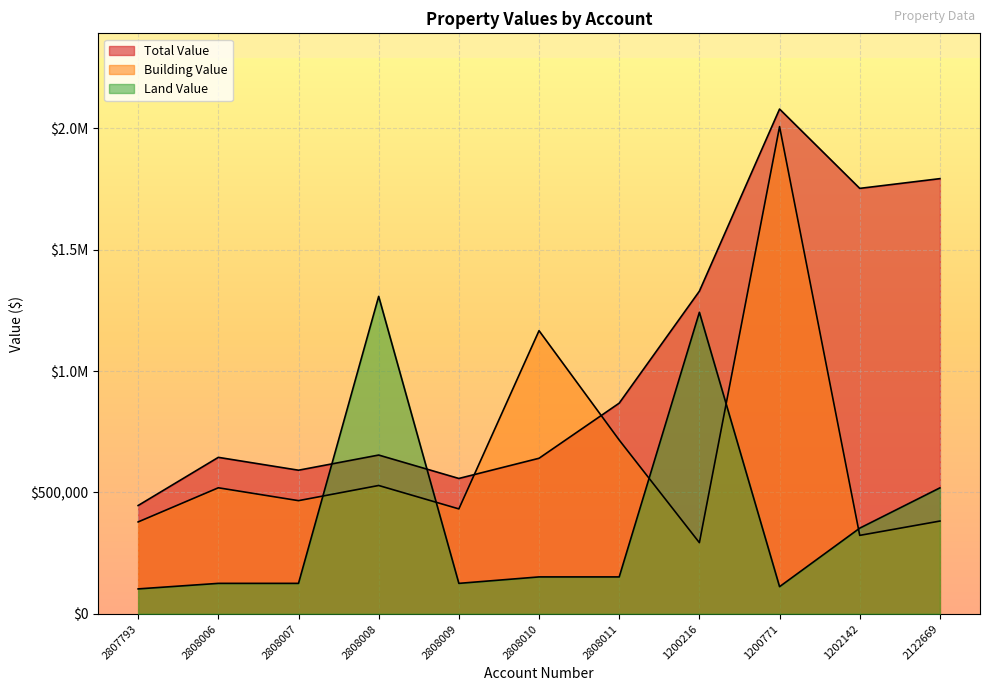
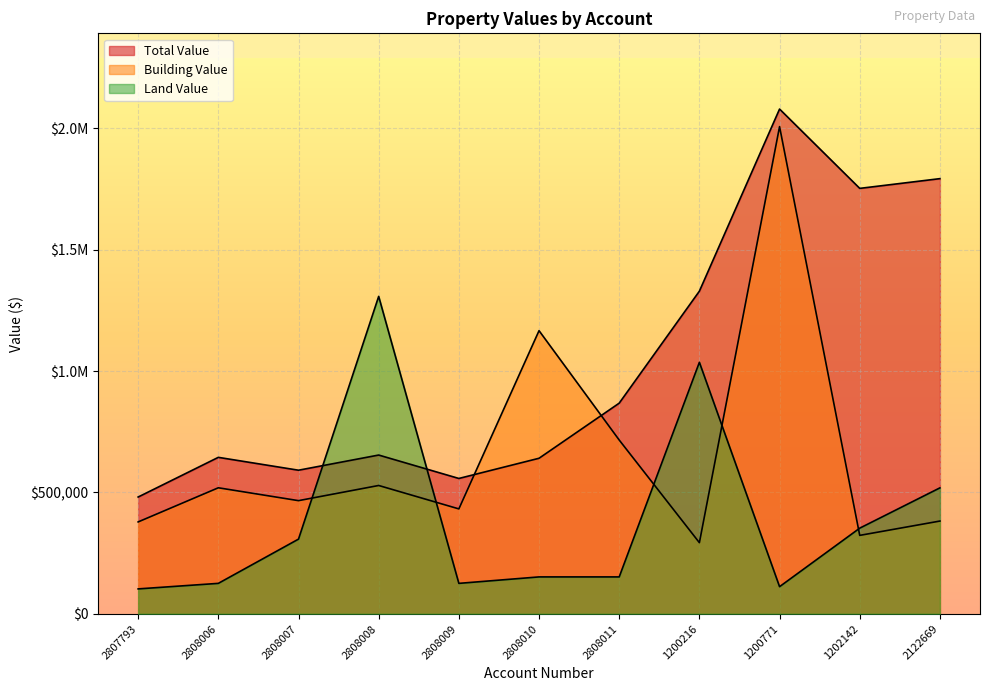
Total Value, 2807793: $450,000 -> $480,000
Land Value, 2808007: $130,000 -> $310,000
Land Value, 1200216: $1,240,000 -> $1,040,000
